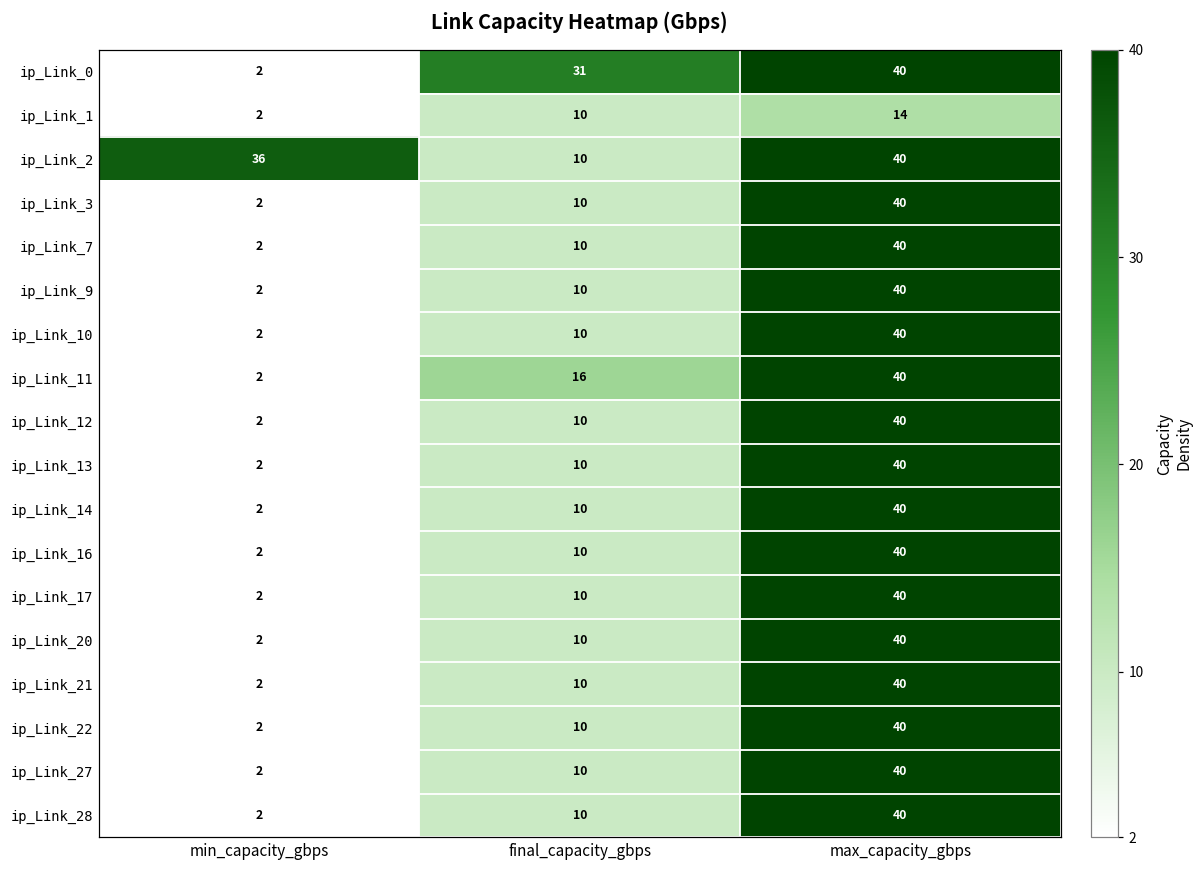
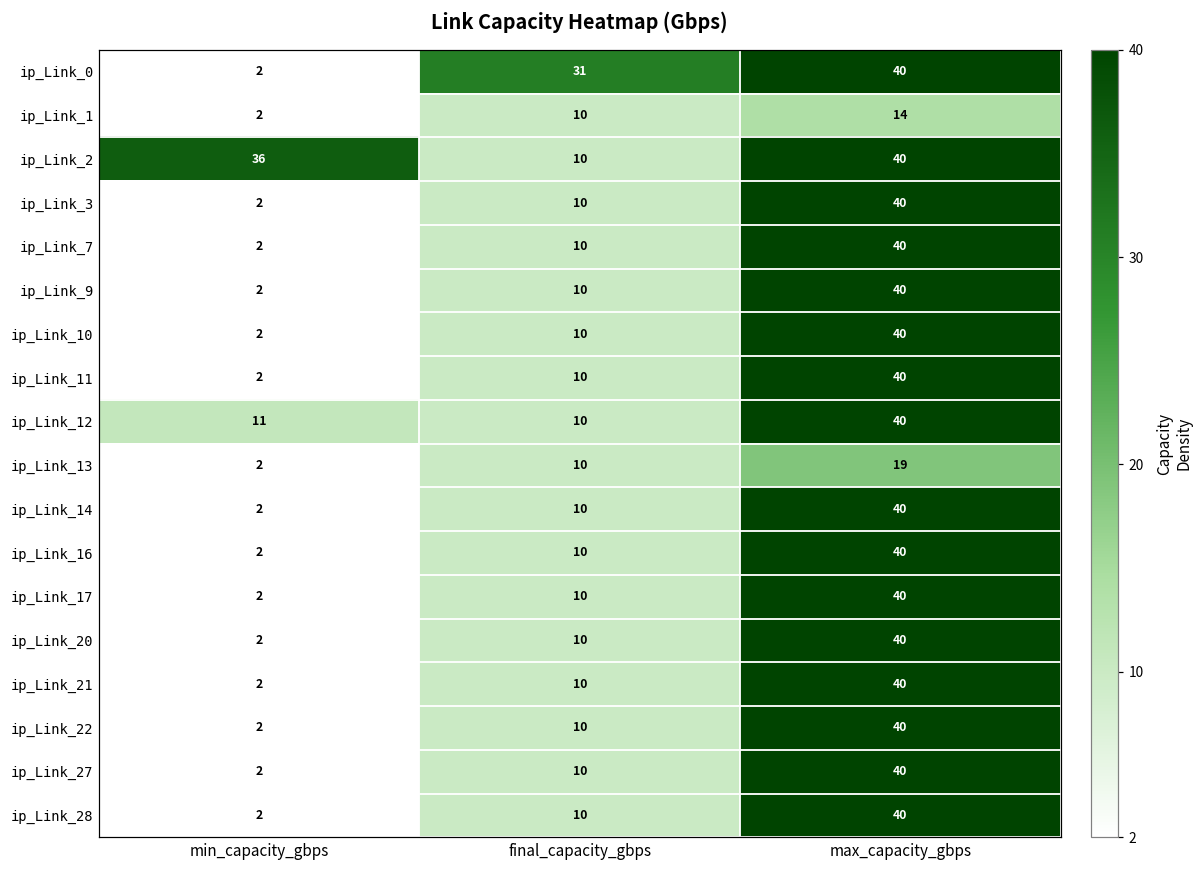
ip_Link_11, final_capacity_gbps: 16 -> 10
ip_Link_12, min_capacity_gbps: 2 -> 11
ip_Link_13, max_capacity_gbps: 40 -> 19
